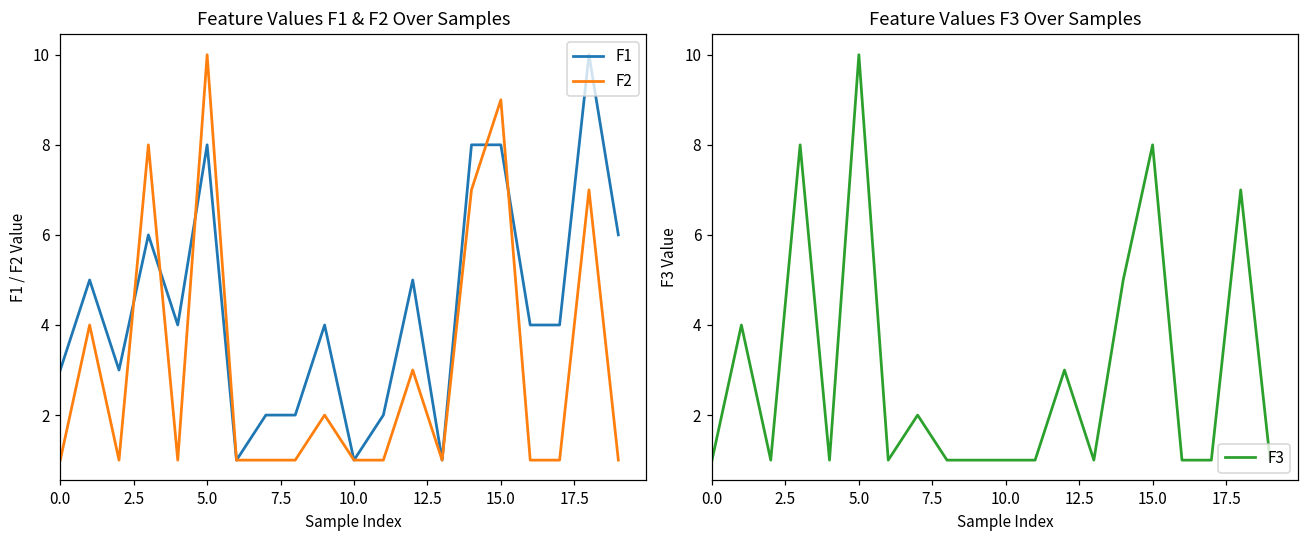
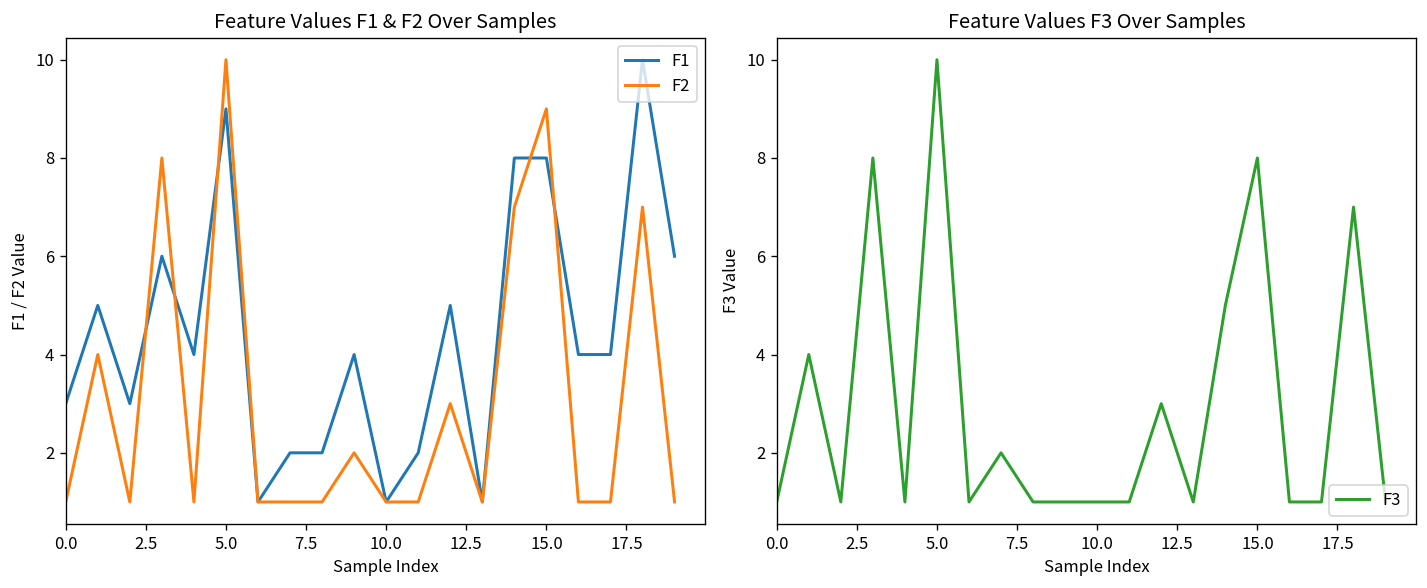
Feature Values F1 & F2 Over Samples, F1, 5.0: 8 -> 9
